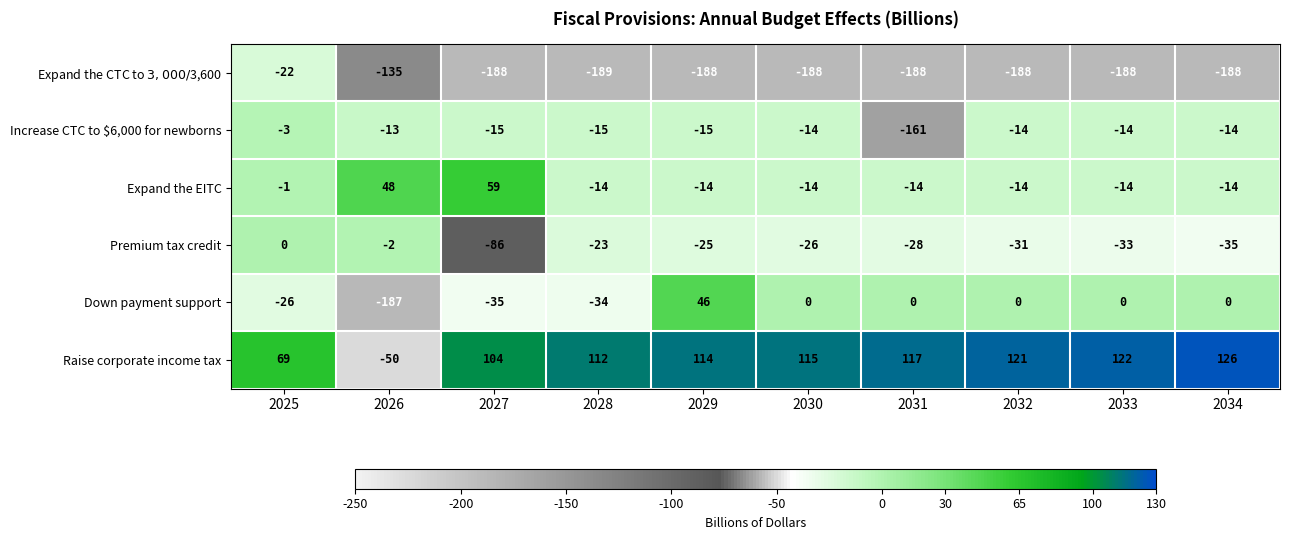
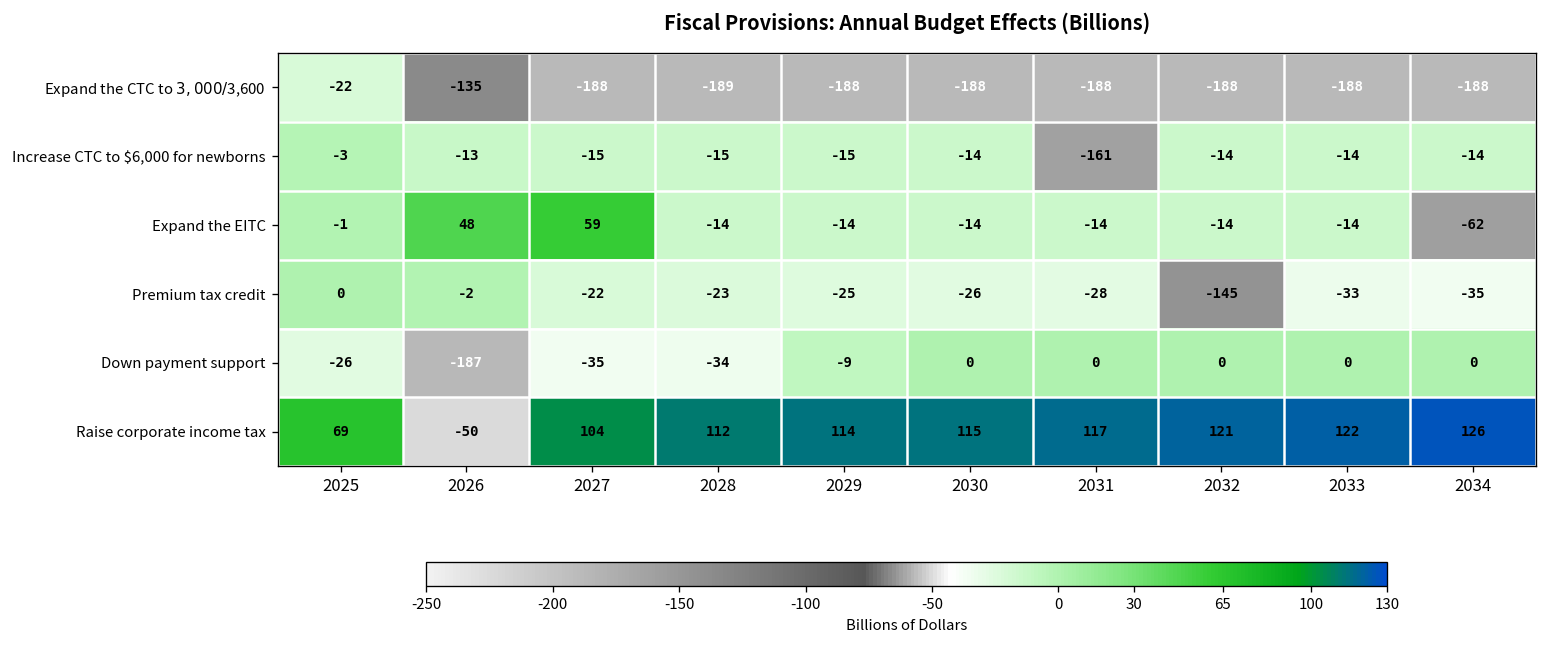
Expand the EITC, 2034: -14 -> -62
Premium tax credit, 2027: -86 -> -22
Premium tax credit, 2032: -31 -> -145
Down payment support, 2029: 46 -> -9
